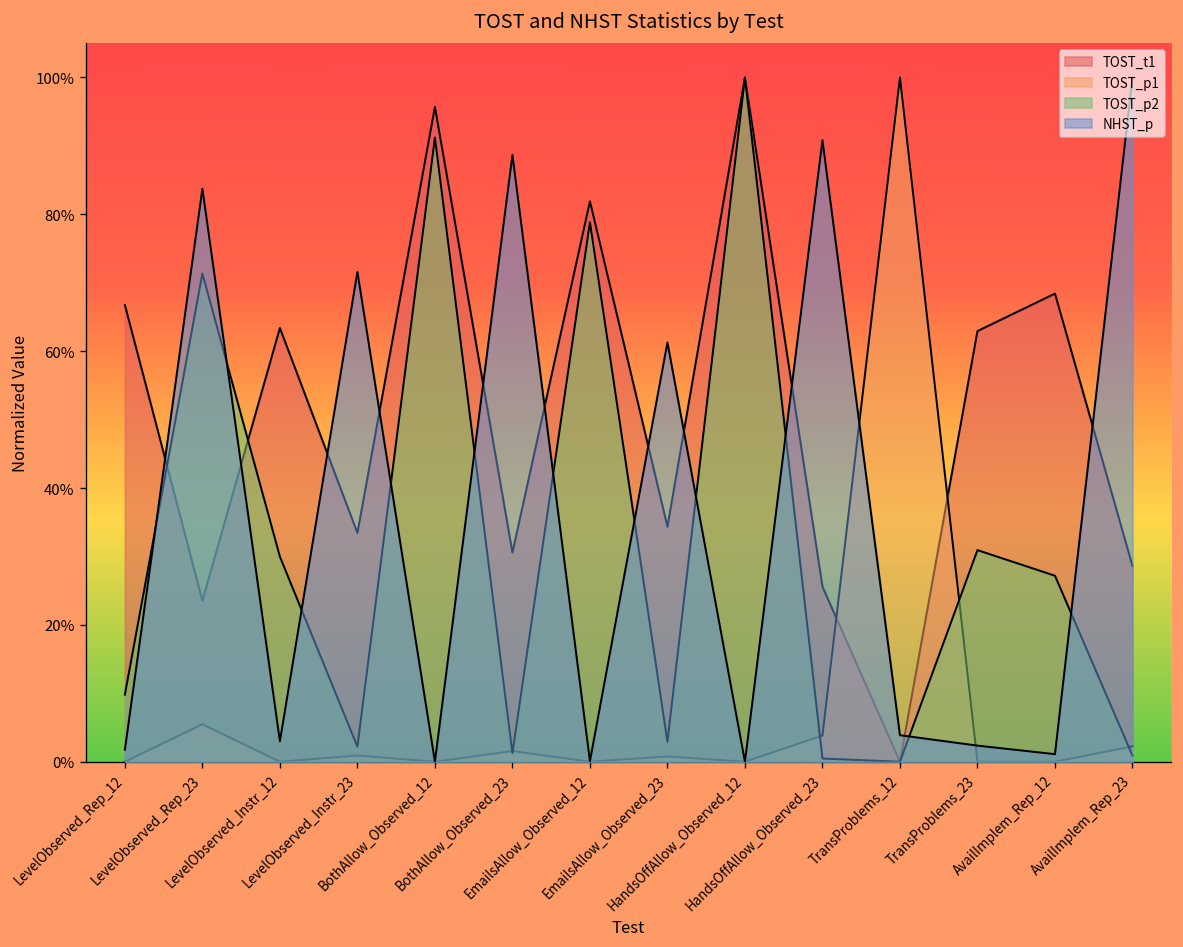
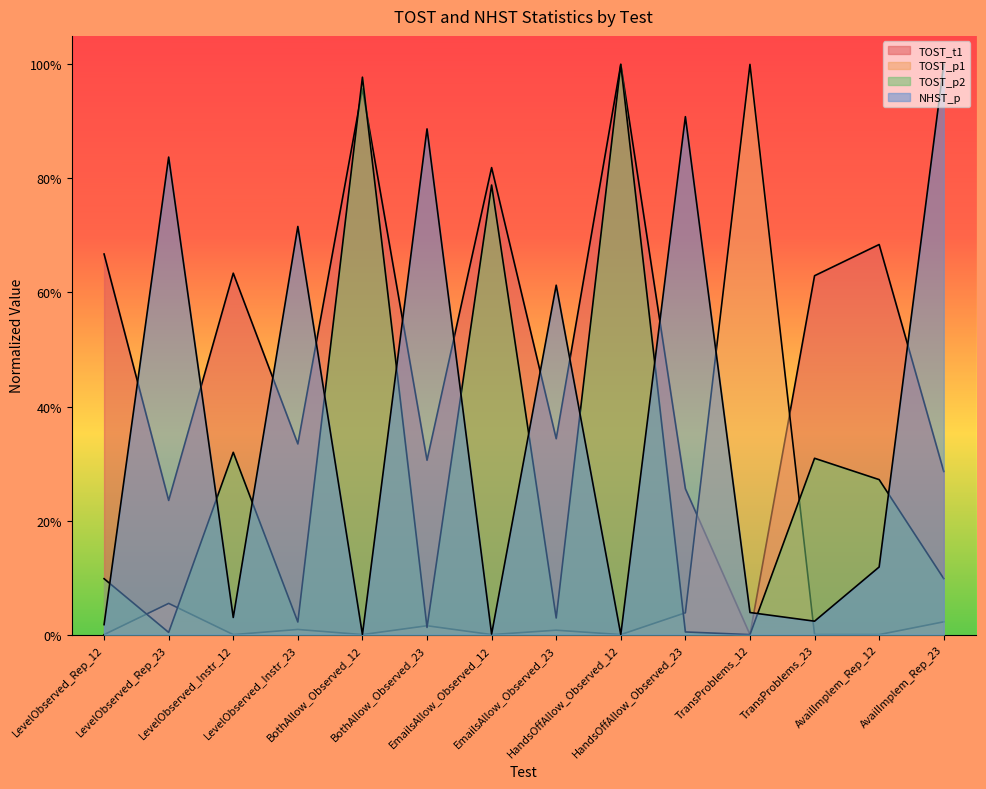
TOST_p2, LevelObserved_Rep_23: 71% -> 0%
TOST_p2, LevelObserved_Instr_12: 30% -> 32%
TOST_p2, BothAllow_Observed_12: 91% -> 98%
NHST_p, AvailImplem_Rep_12: 1% -> 12%
TOST_p2, AvailImplem_Rep_23: 1% -> 10%
